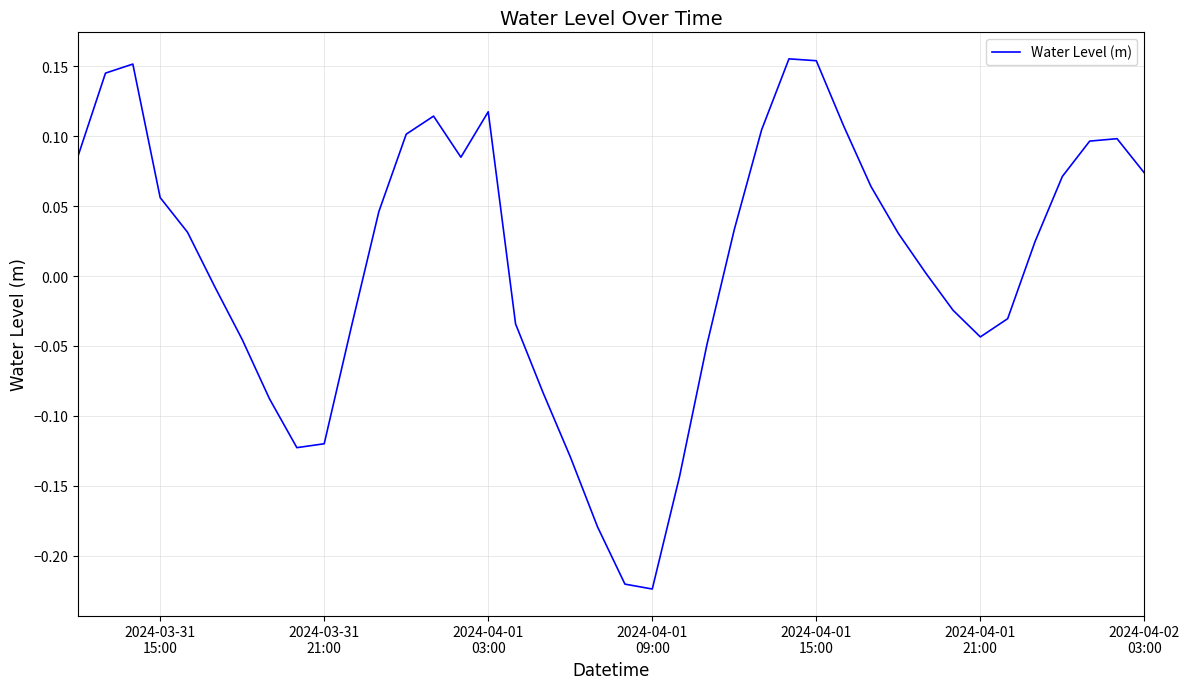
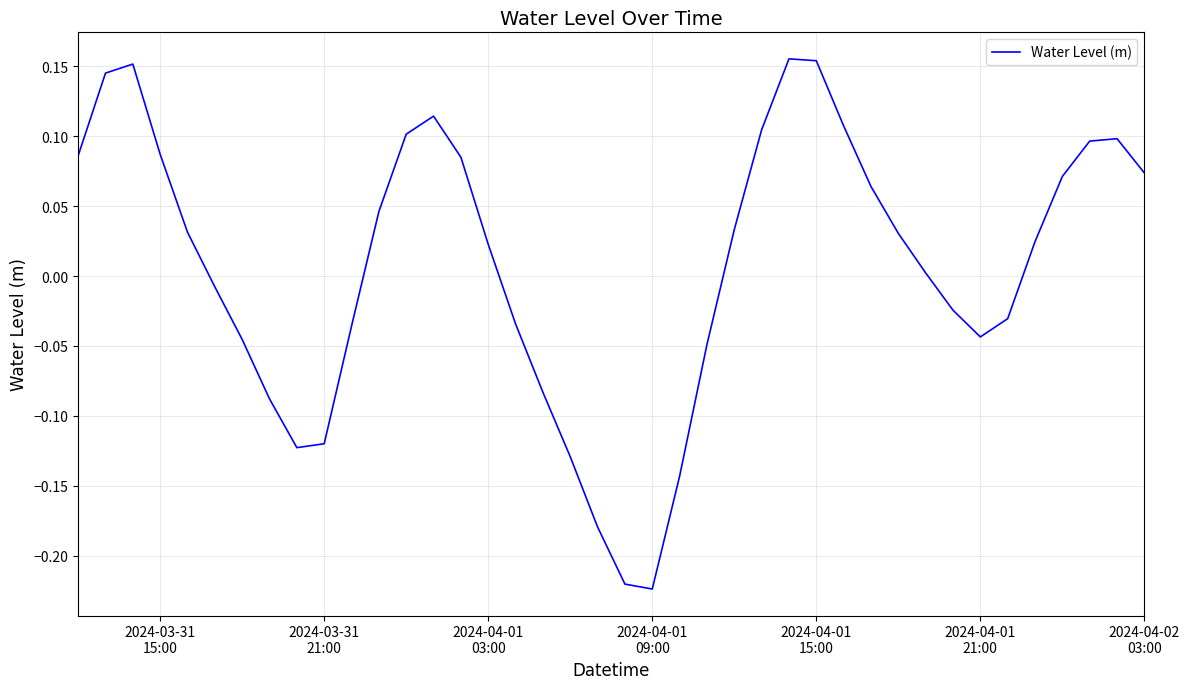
2024-03-31 15:00: 0.056 -> 0.087
2024-04-01 03:00: 0.118 -> 0.023
